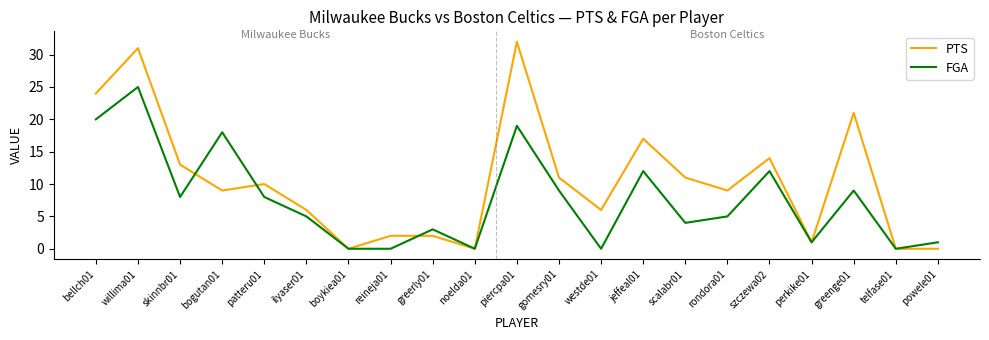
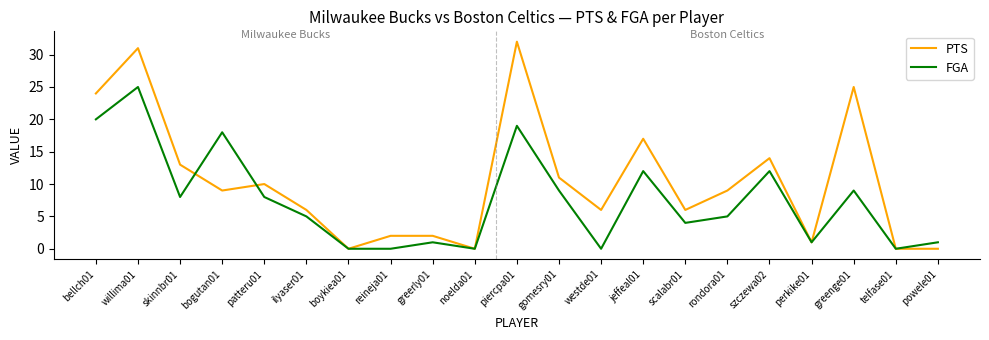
FGA, greerly01: 3 -> 1
PTS, scalabr01: 11 -> 6
PTS, greenge01: 21 -> 25
